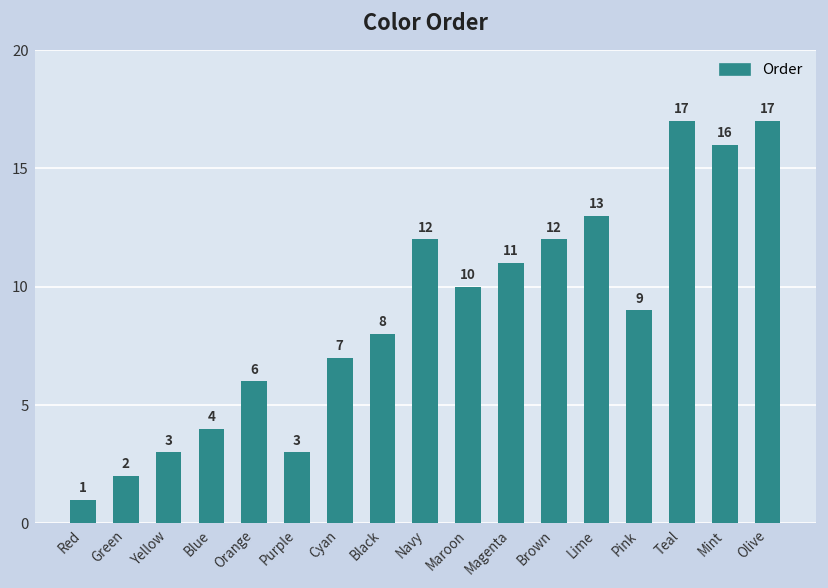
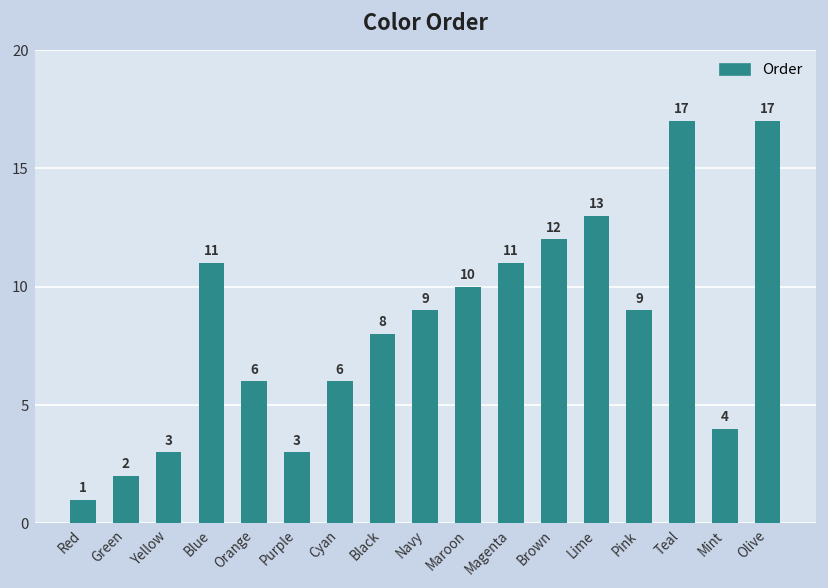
Blue: 4 -> 11
Cyan: 7 -> 6
Navy: 12 -> 9
Mint: 16 -> 4
